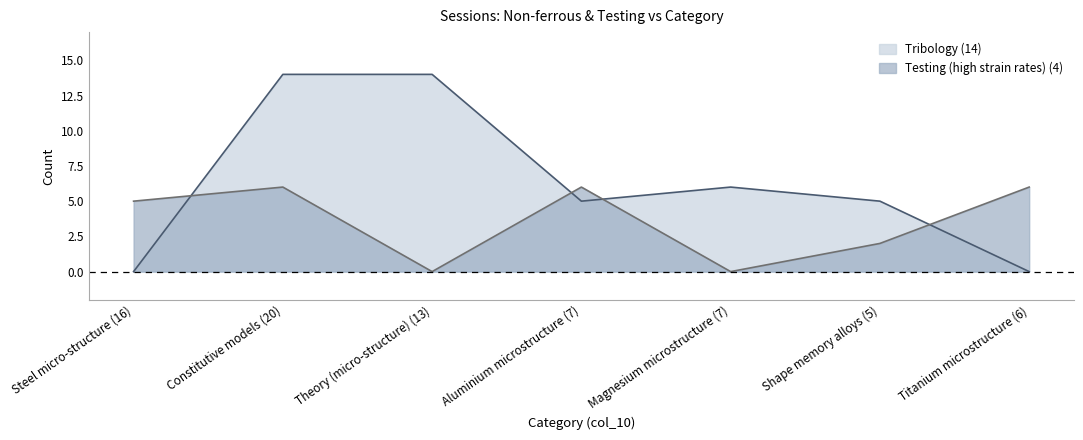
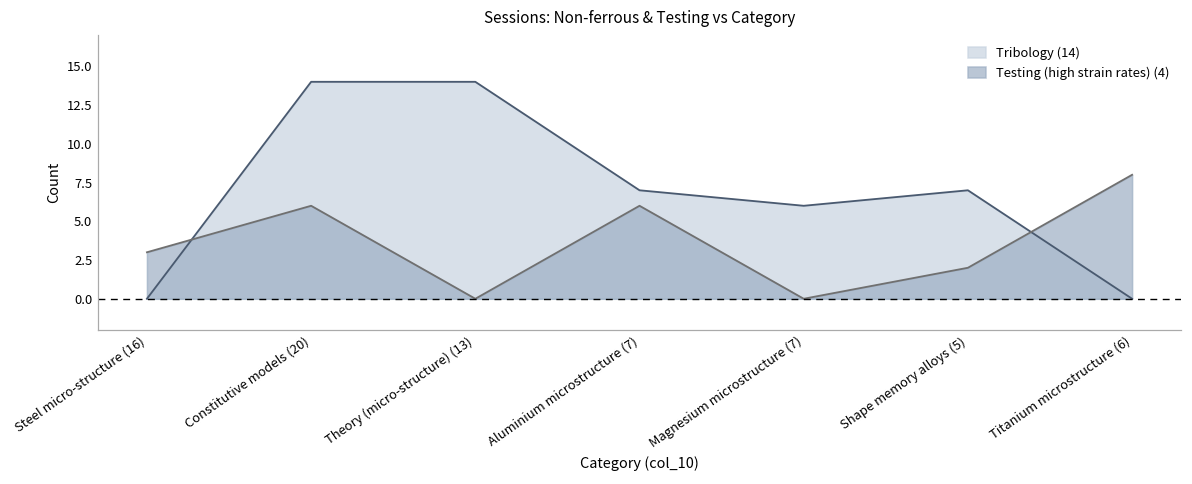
Testing (high strain rates) (4), Steel micro-structure (16): 5 -> 3
Tribology (14), Aluminium microstructure (7): 5 -> 7
Tribology (14), Shape memory alloys (5): 5 -> 7
Testing (high strain rates) (4), Titanium microstructure (6): 6 -> 8
